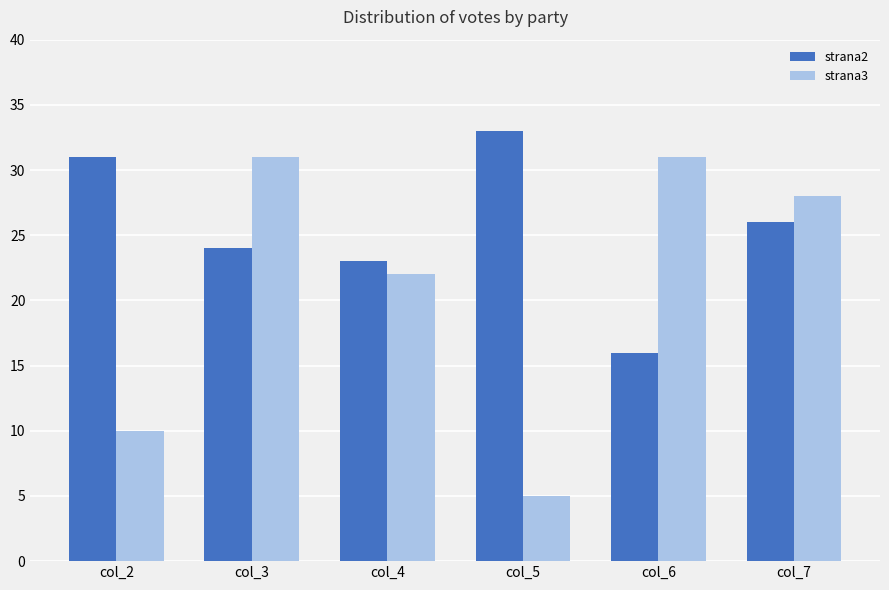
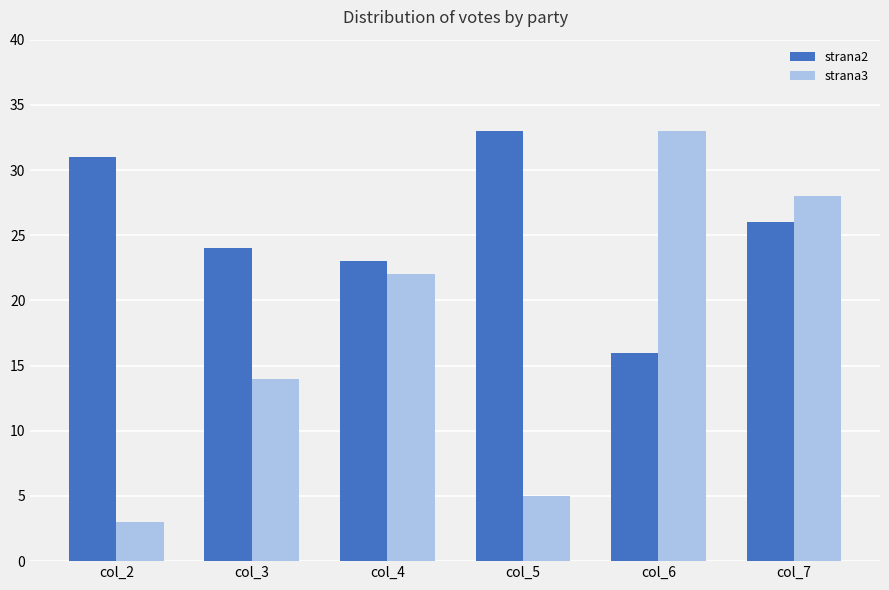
strana3, col_2: 10 -> 3
strana3, col_3: 31 -> 14
strana3, col_6: 31 -> 33
